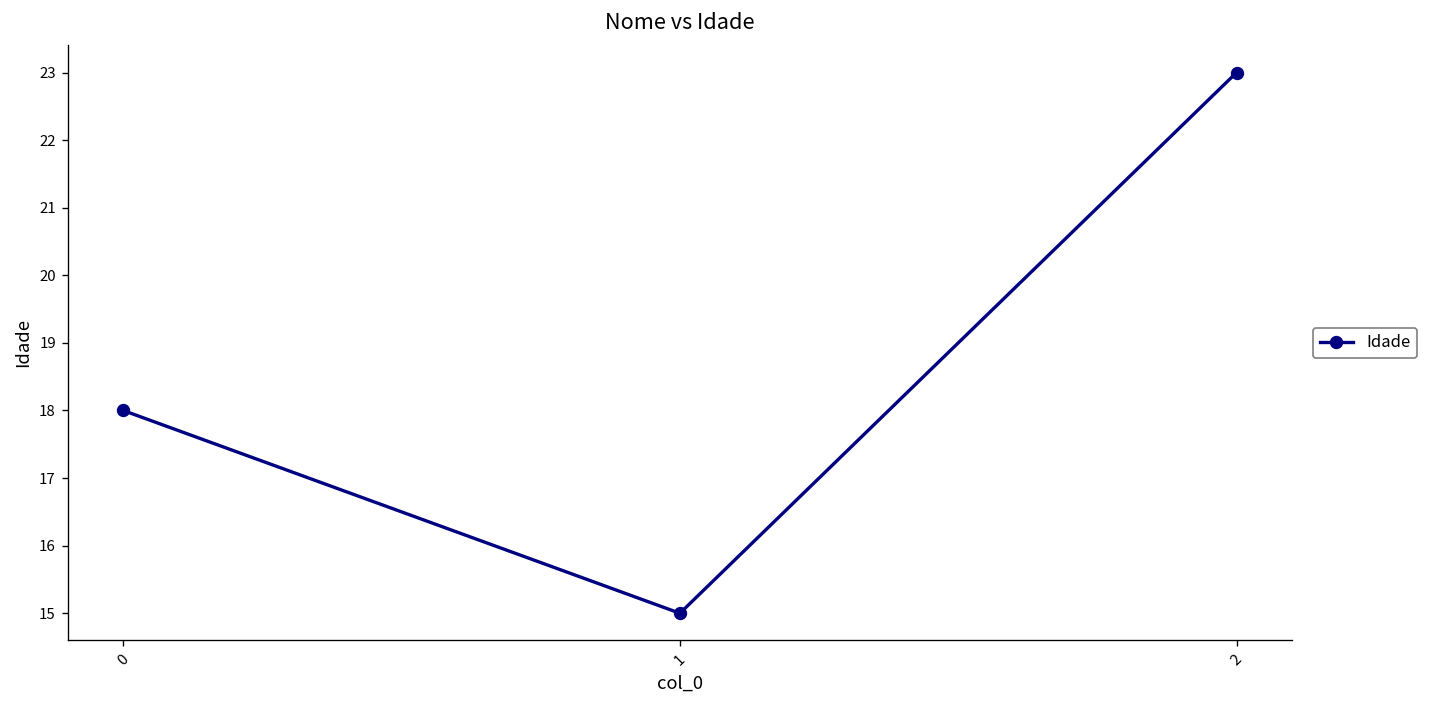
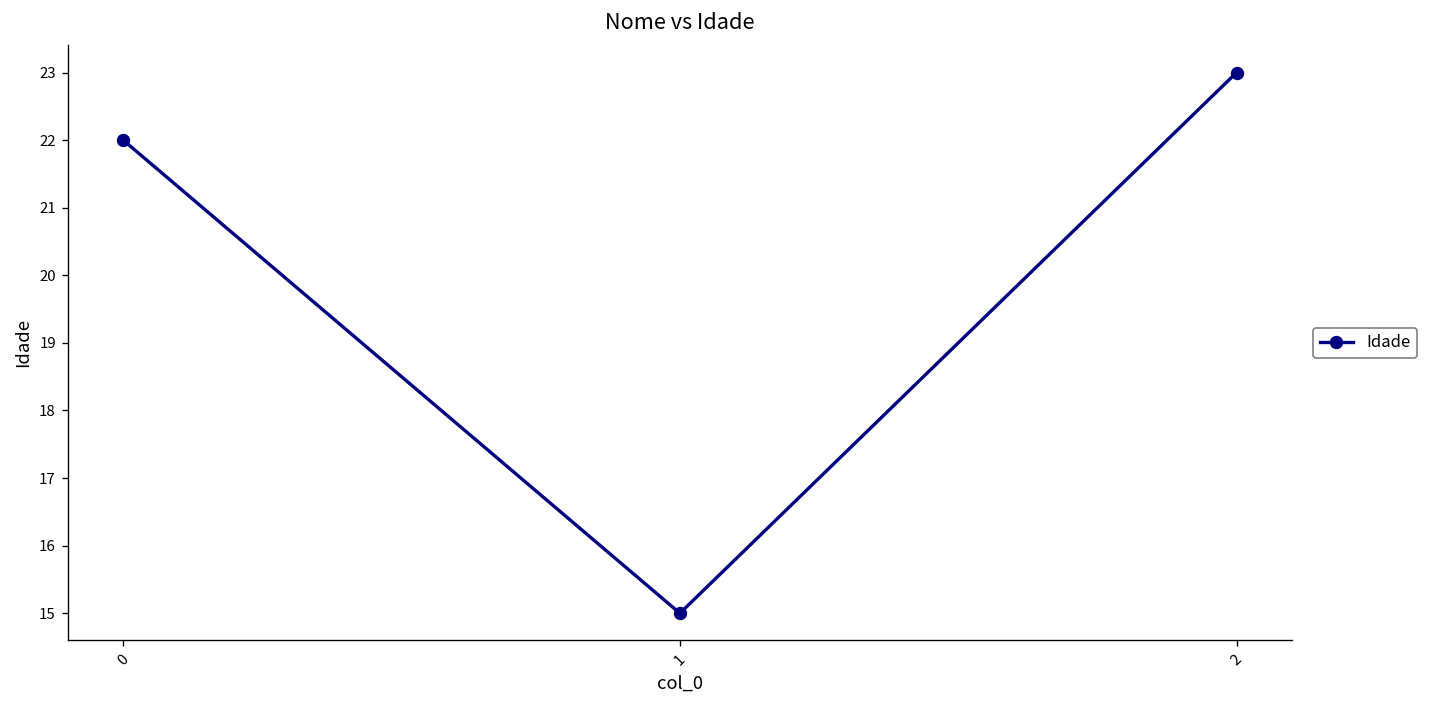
0: 18 -> 22
